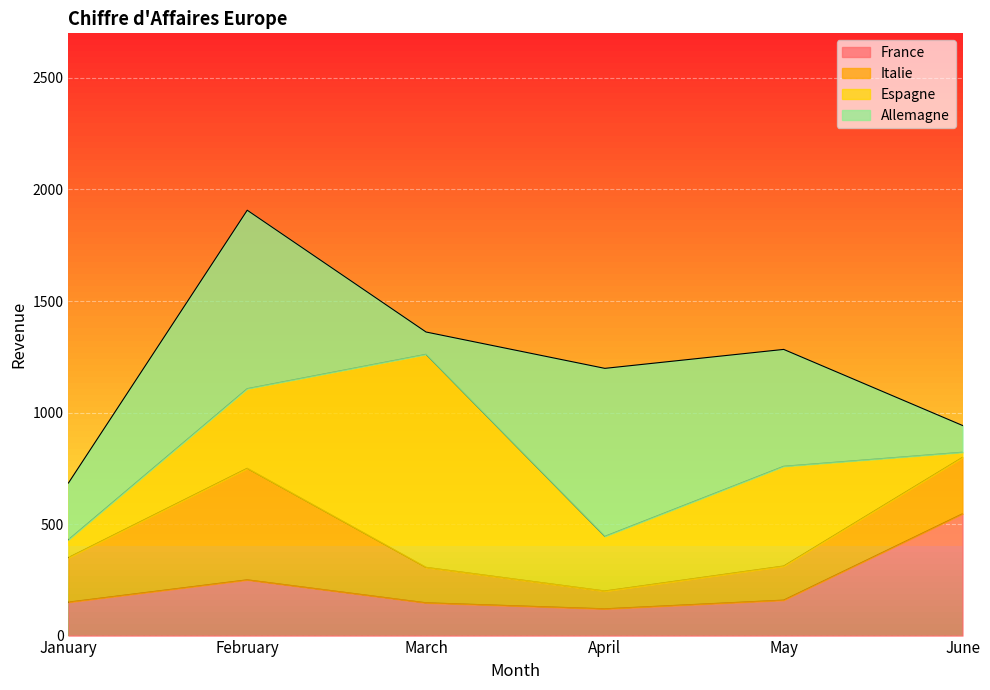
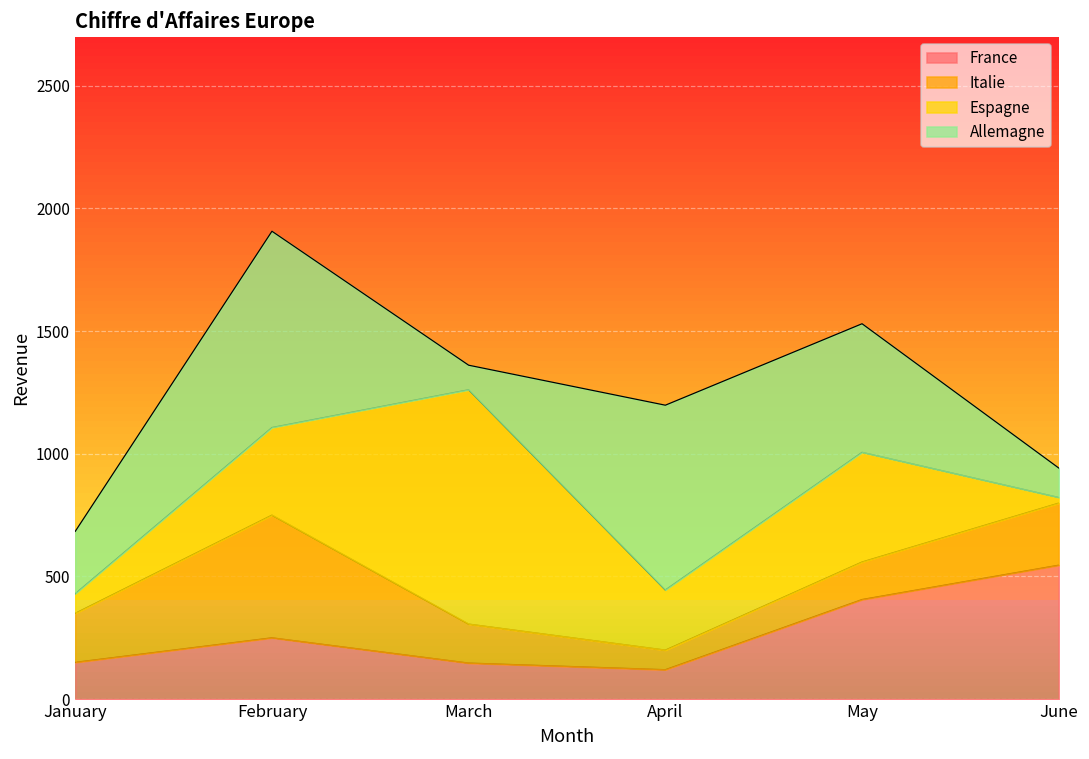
France, May: 160 -> 410
